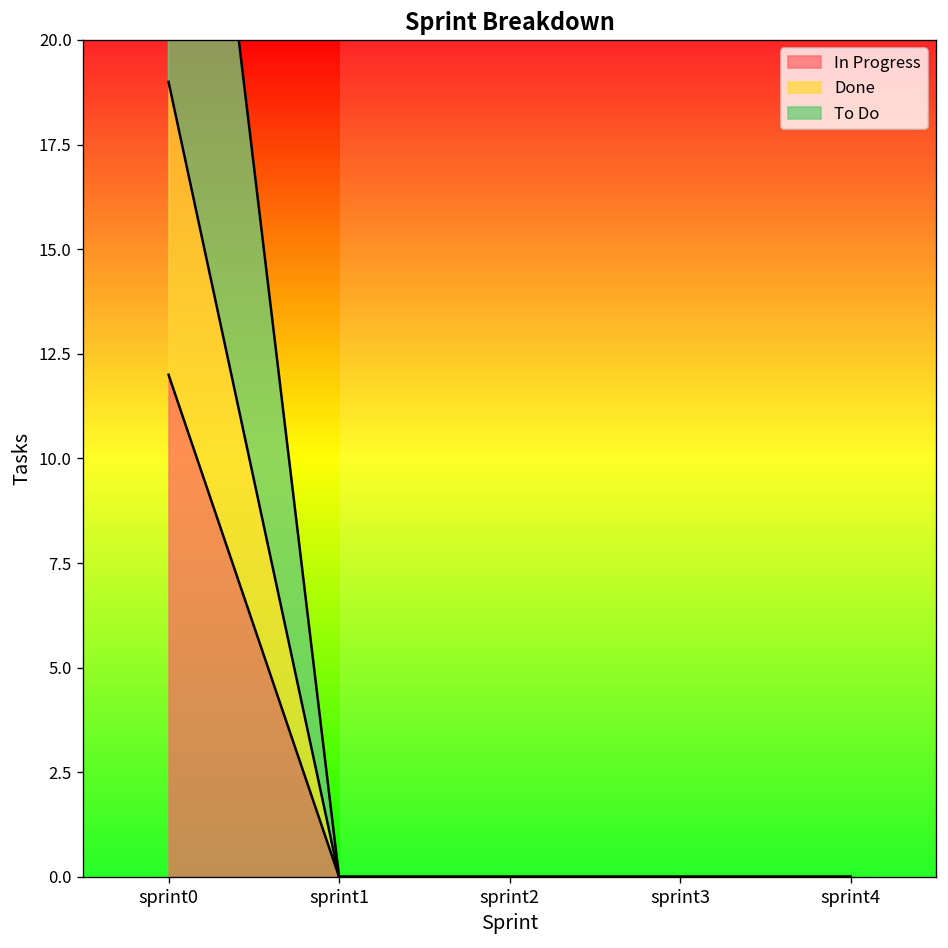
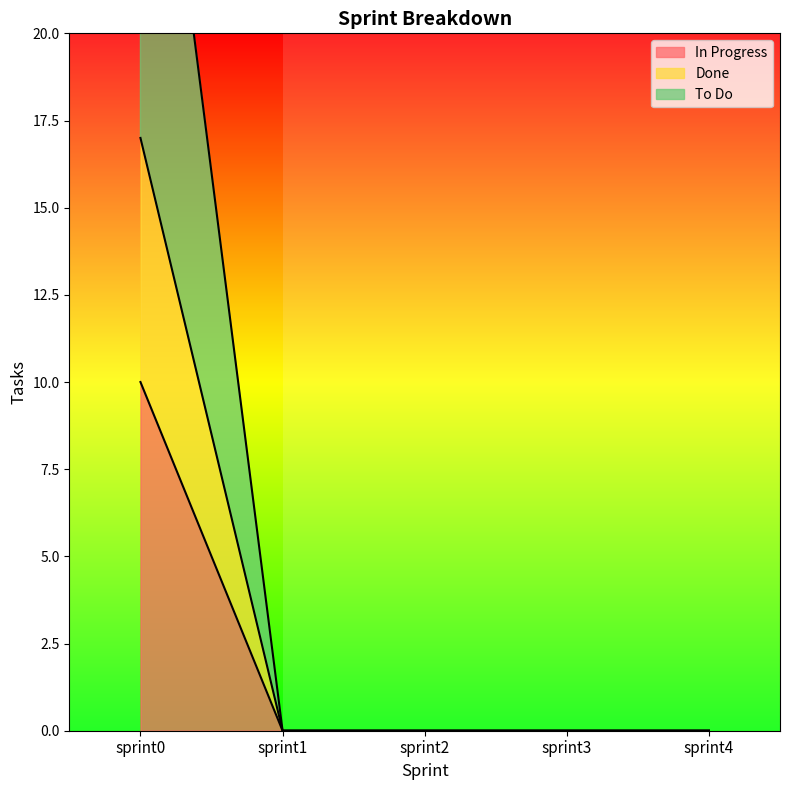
In Progress, sprint0: 12 -> 10
